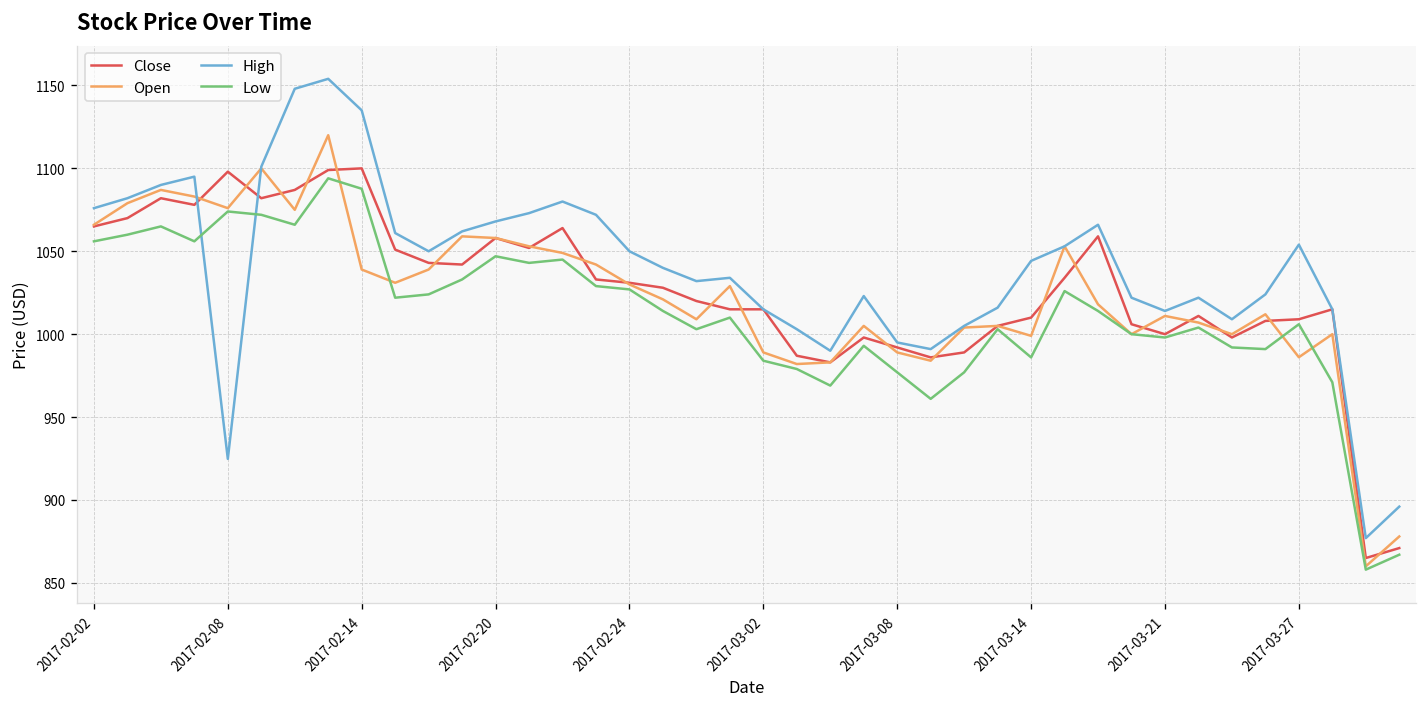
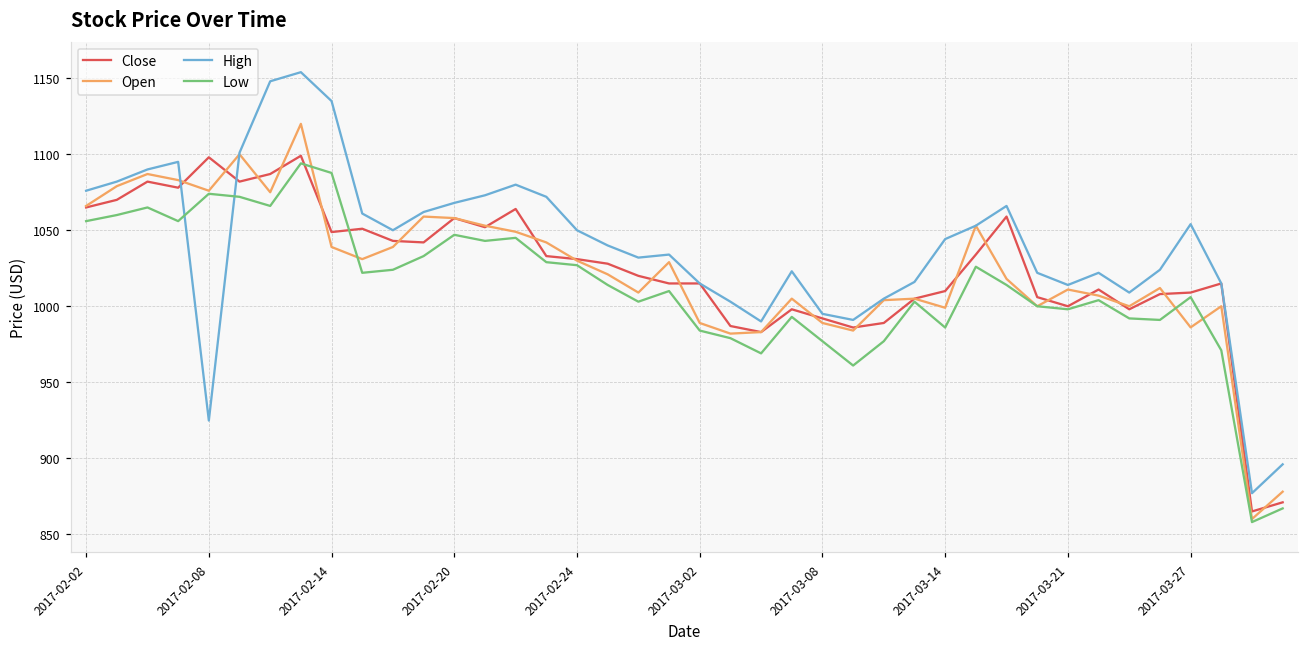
Close, 2017-02-14: 1100 -> 1049
